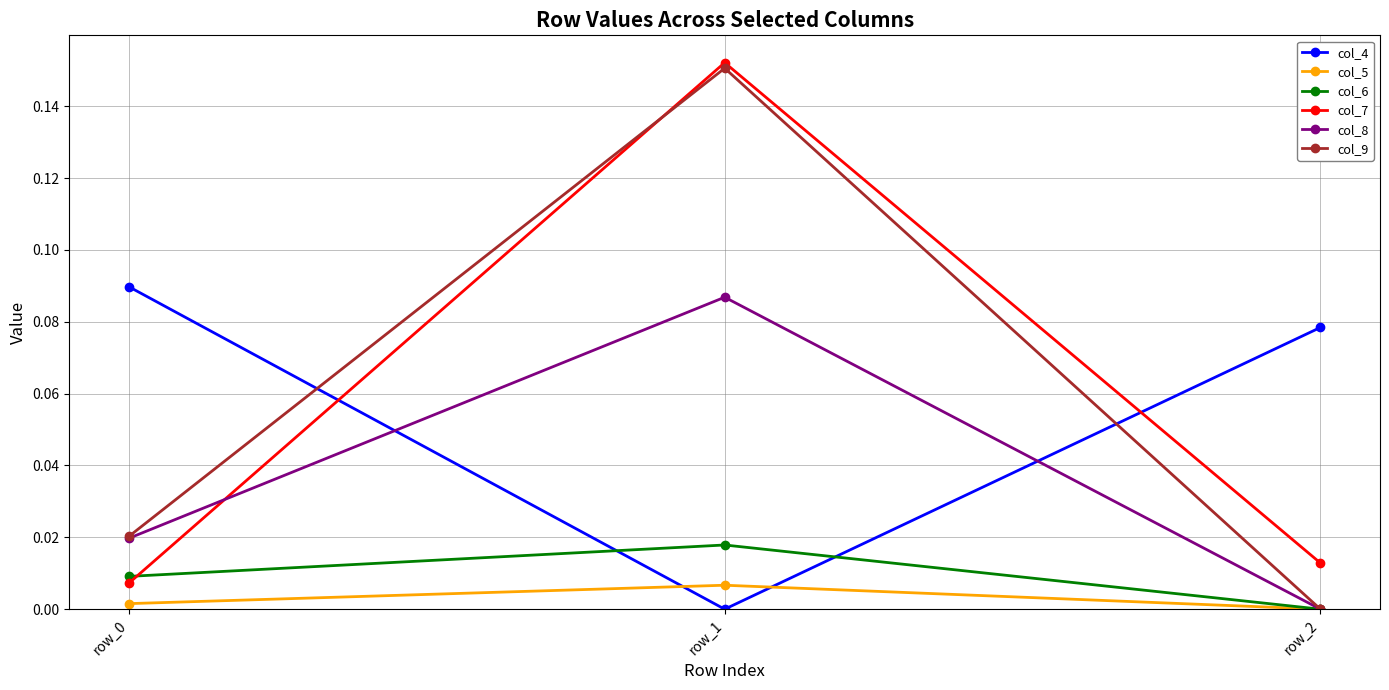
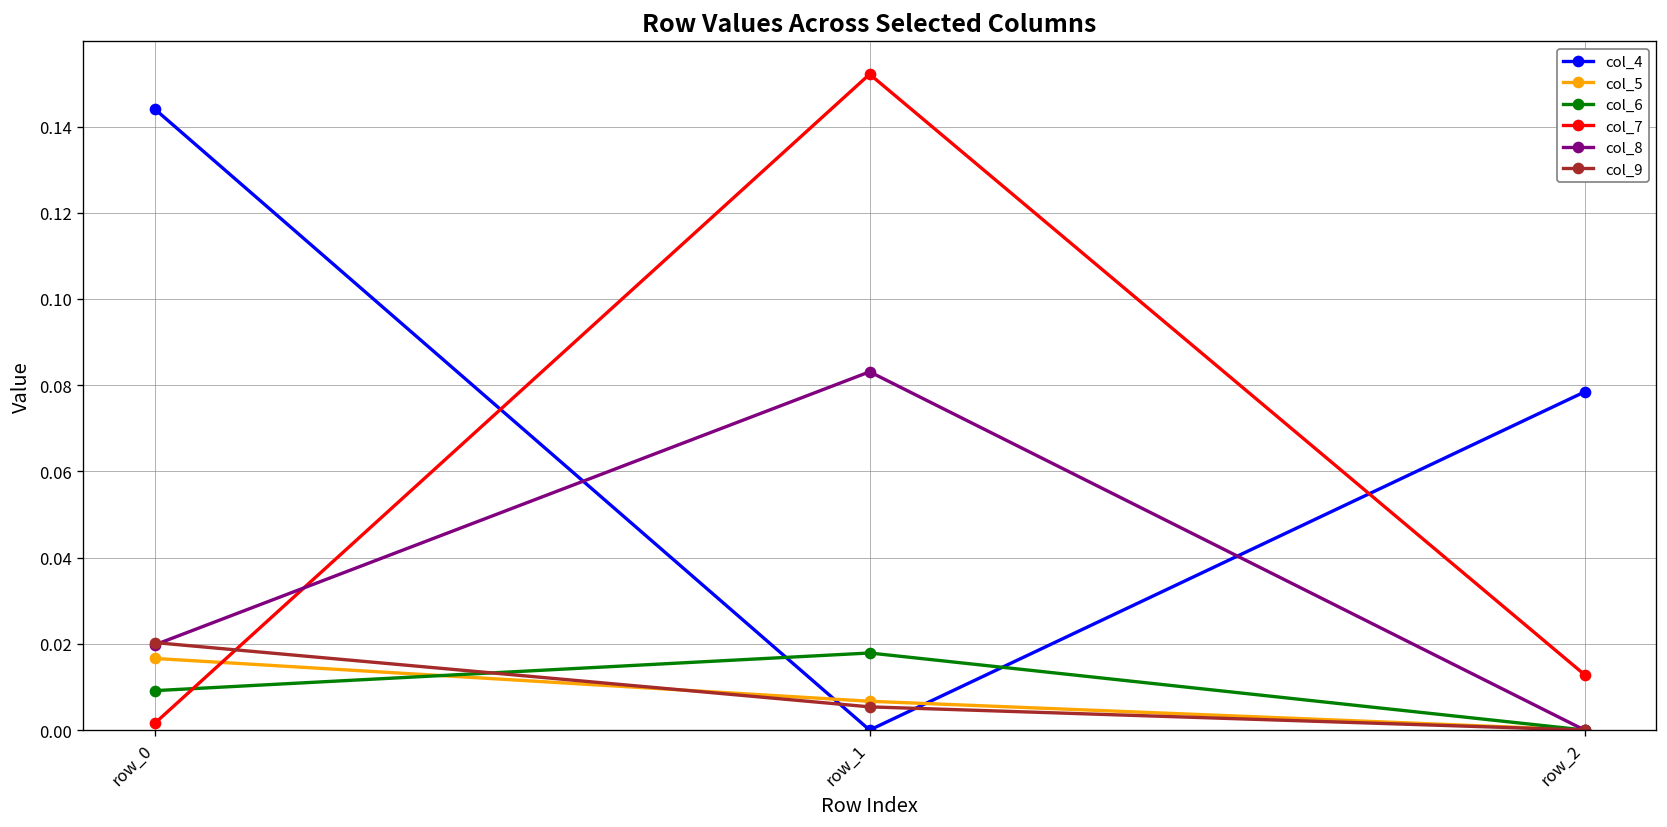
col_4, row_0: 0.090 -> 0.144
col_5, row_0: 0.002 -> 0.017
col_7, row_0: 0.007 -> 0.002
col_8, row_1: 0.087 -> 0.083
col_9, row_1: 0.151 -> 0.005
